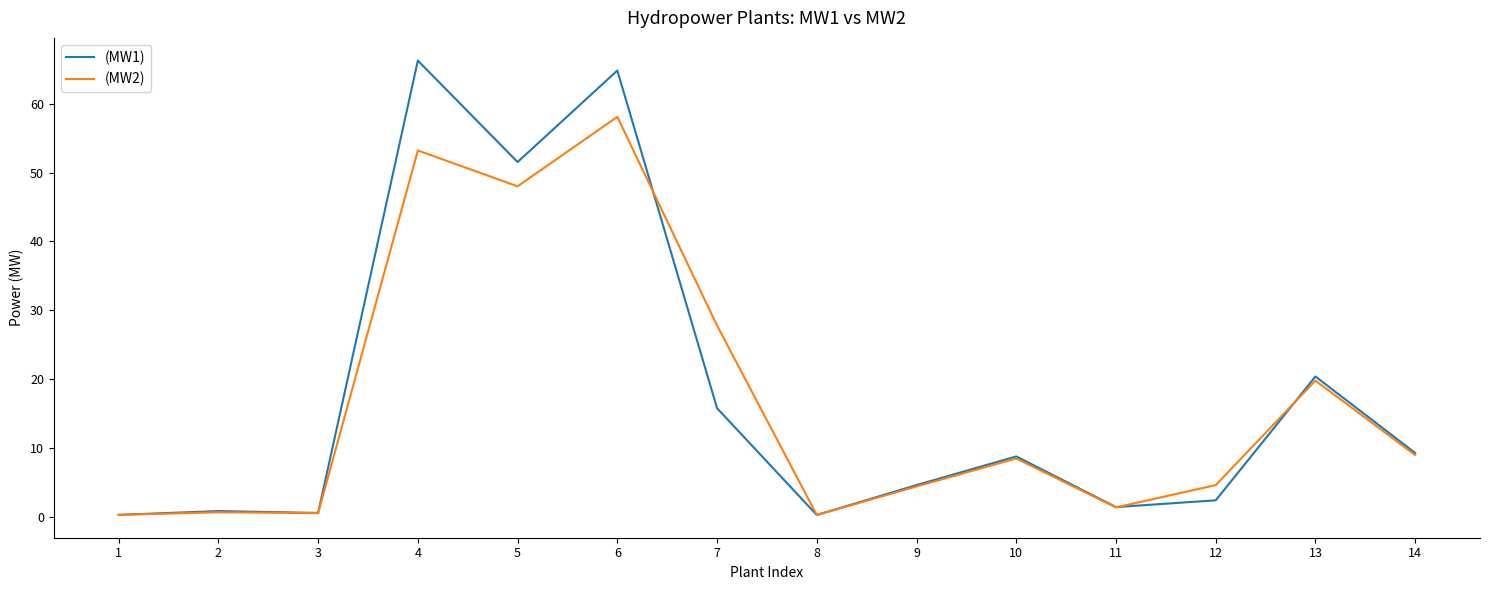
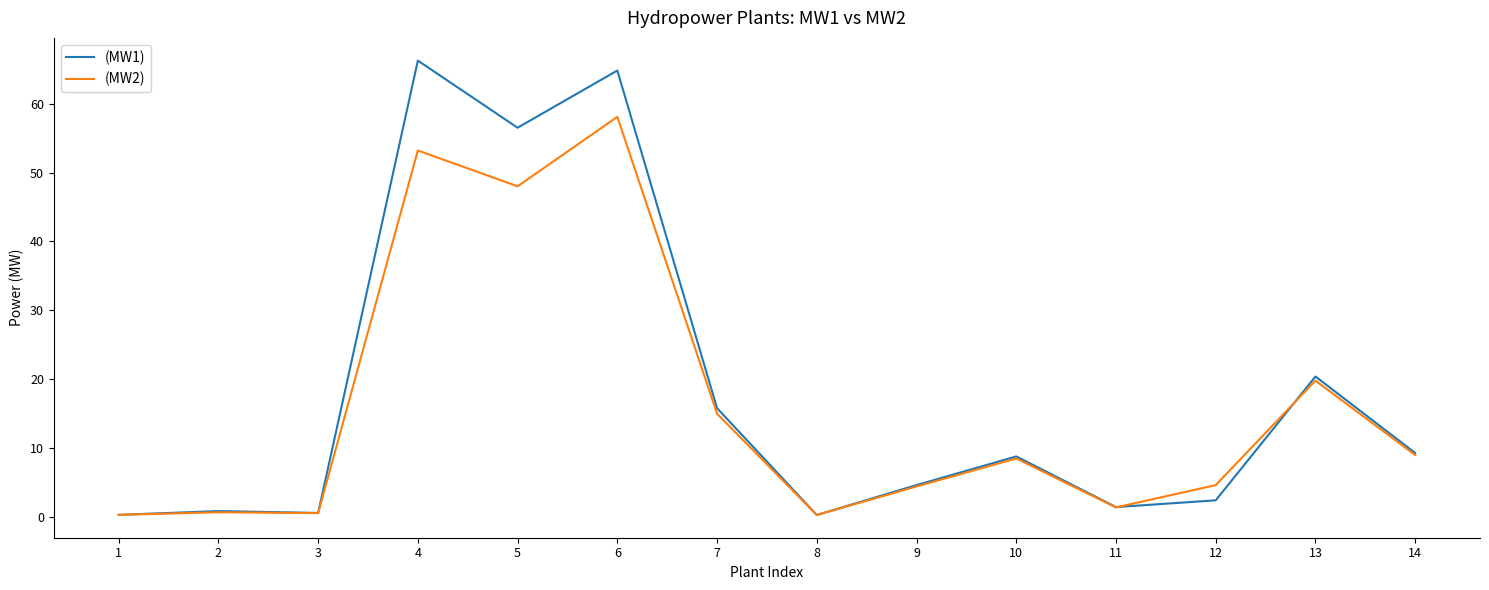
(MW1), 5: 52 -> 57
(MW2), 7: 28 -> 15
